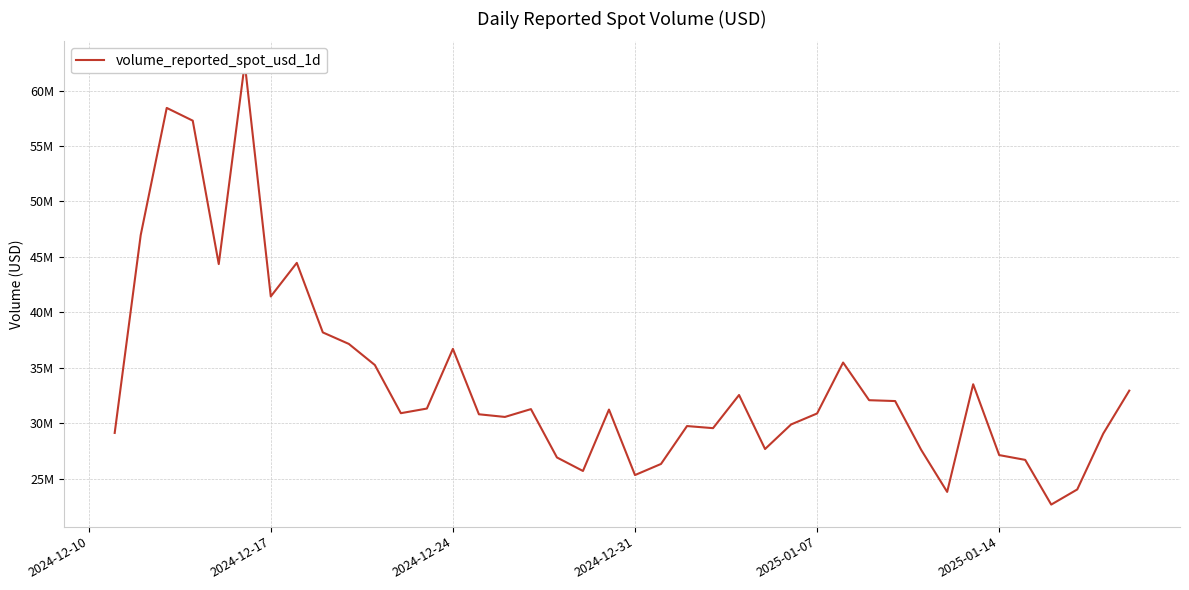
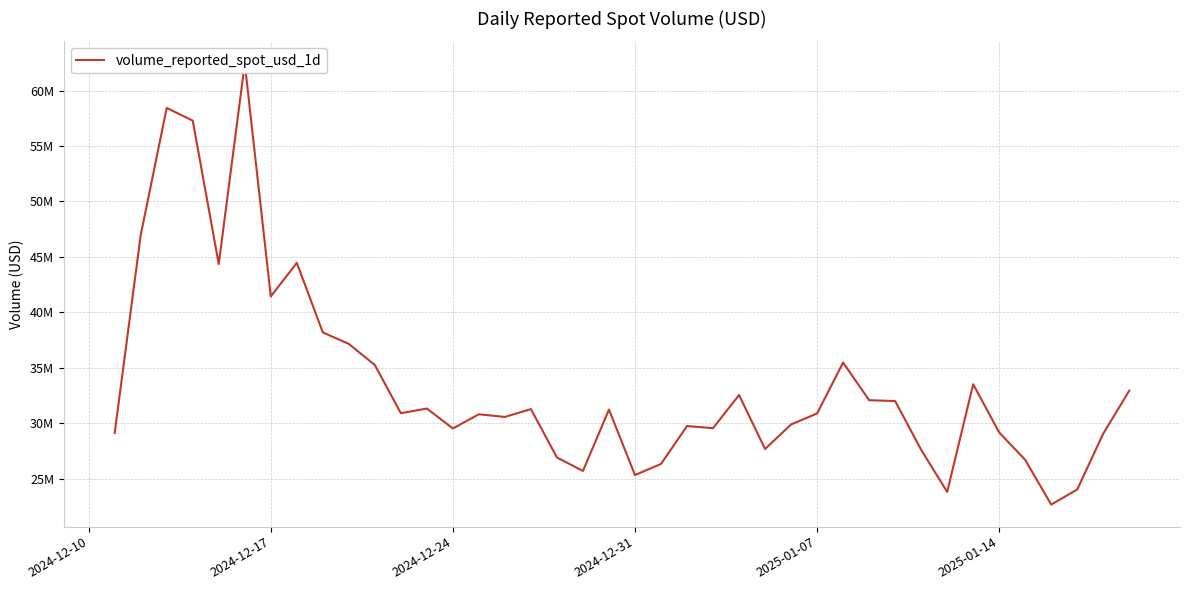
2024-12-24: 36700000 -> 29500000
2025-01-14: 27100000 -> 29200000
